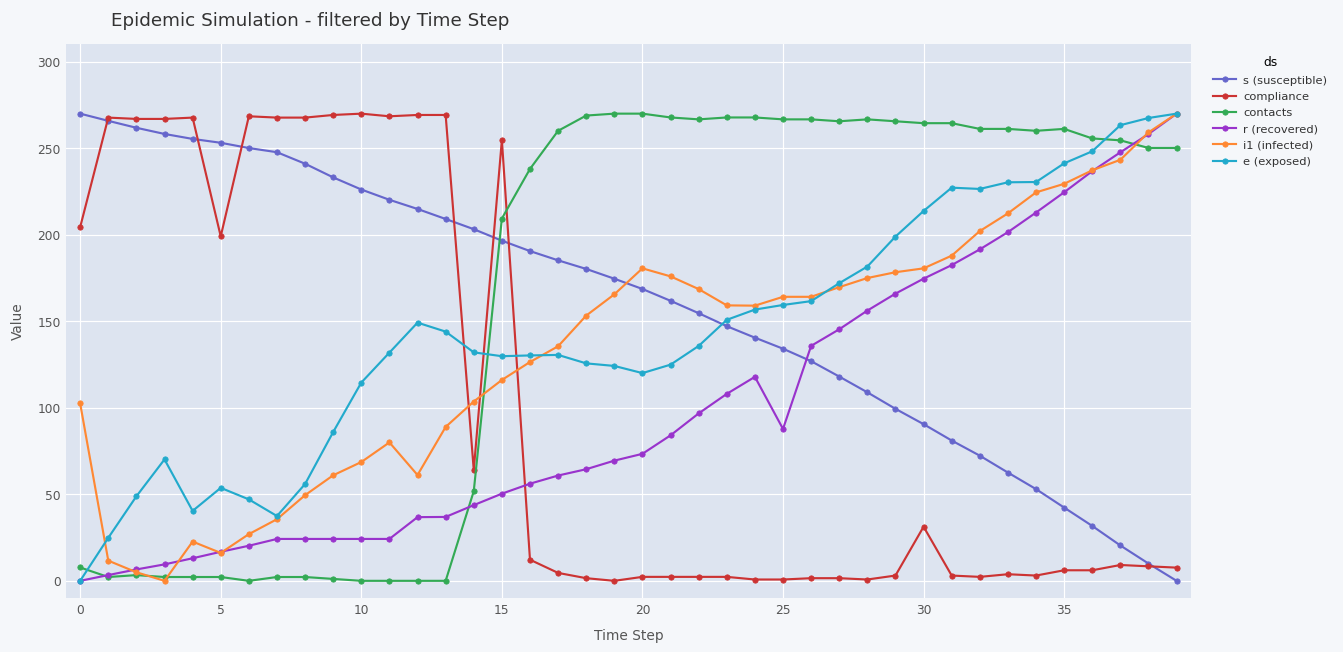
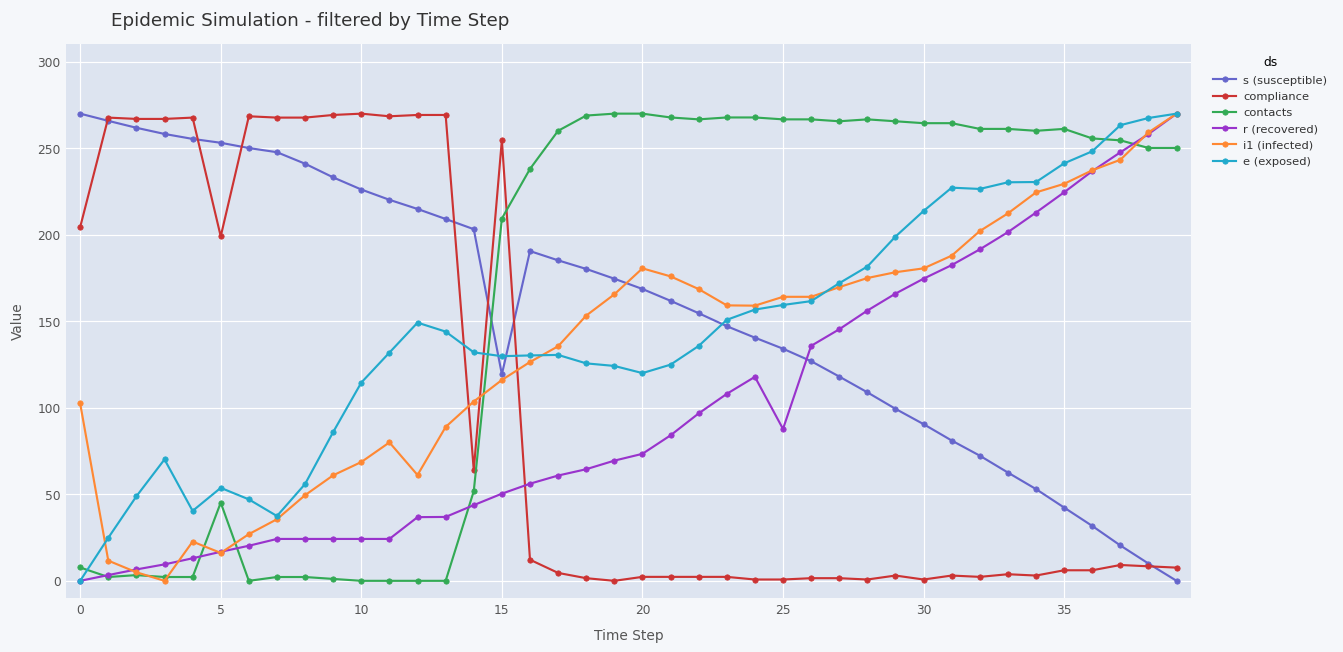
contacts, 5: 2 -> 45
s (susceptible), 15: 197 -> 119
compliance, 30: 31 -> 1
